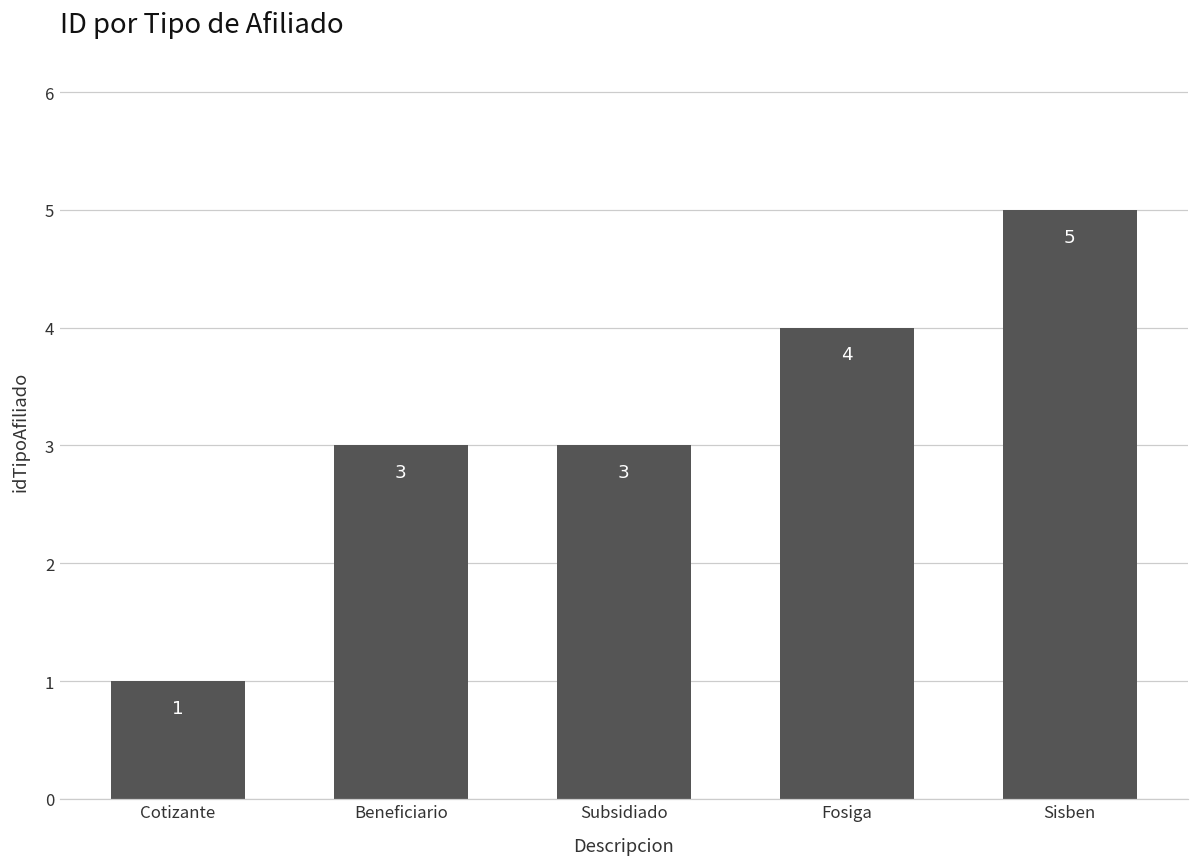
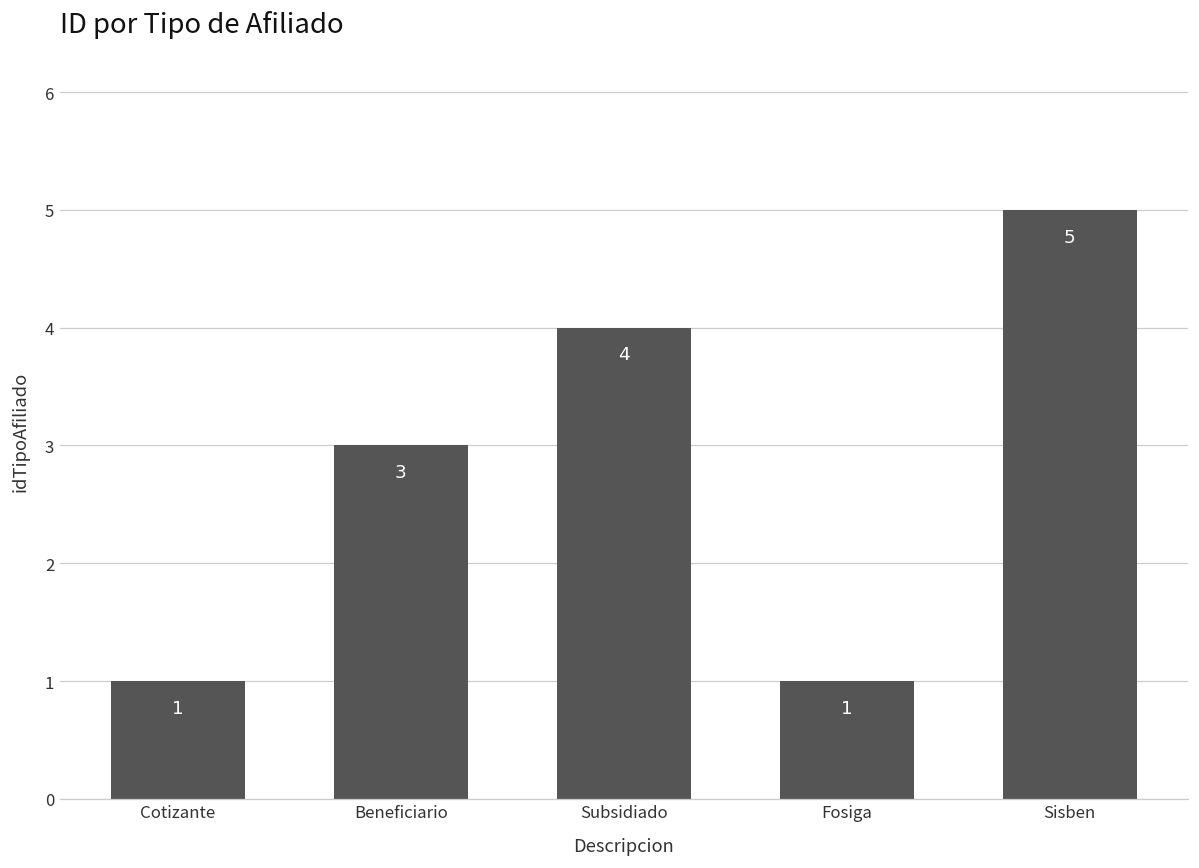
Subsidiado: 3 -> 4
Fosiga: 4 -> 1
